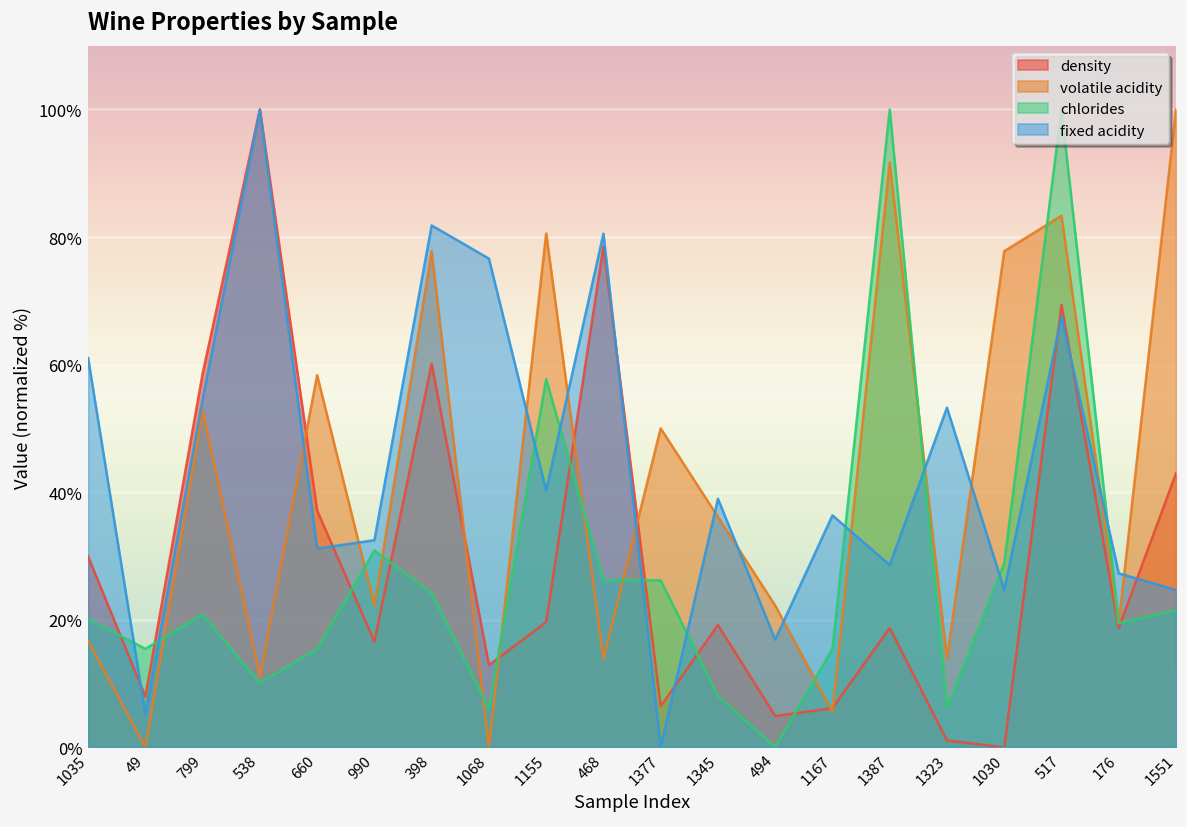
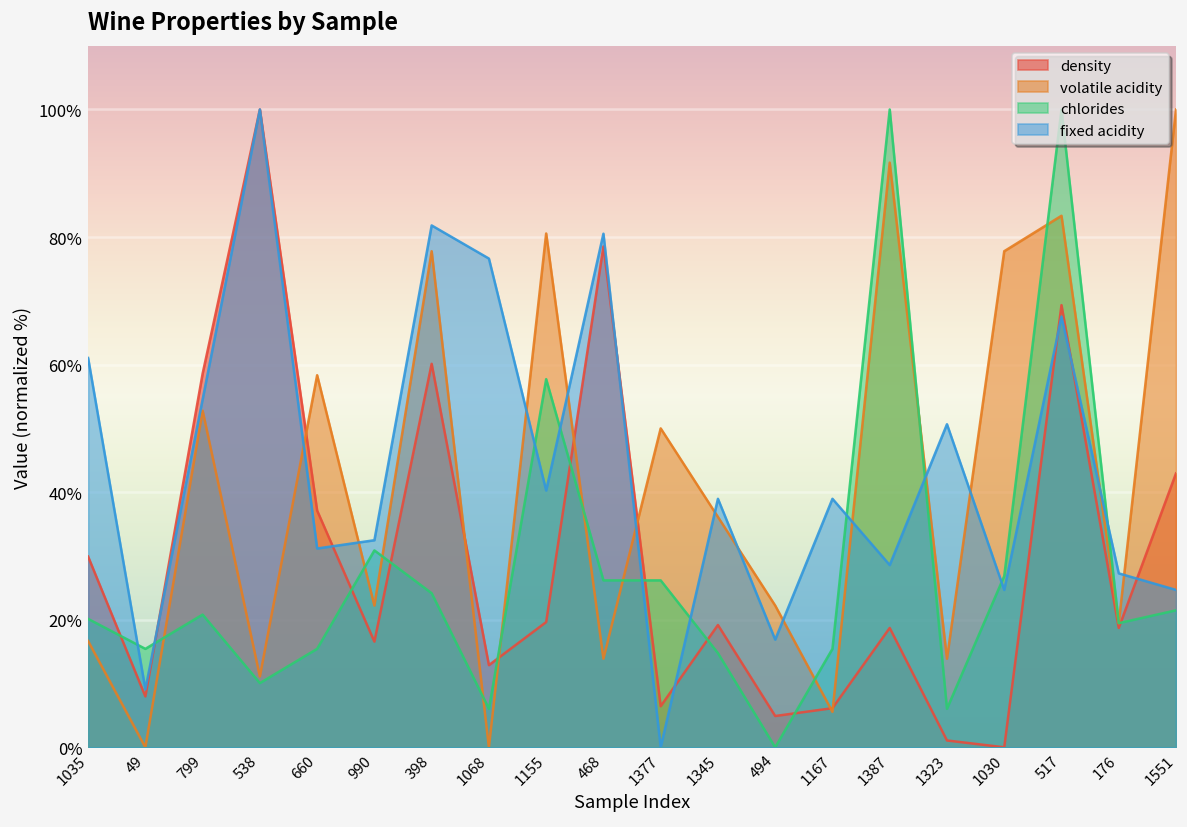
fixed acidity, 49: 5% -> 9%
chlorides, 1345: 8% -> 15%
fixed acidity, 1167: 36% -> 39%
fixed acidity, 1323: 53% -> 51%
chlorides, 1030: 29% -> 27%
